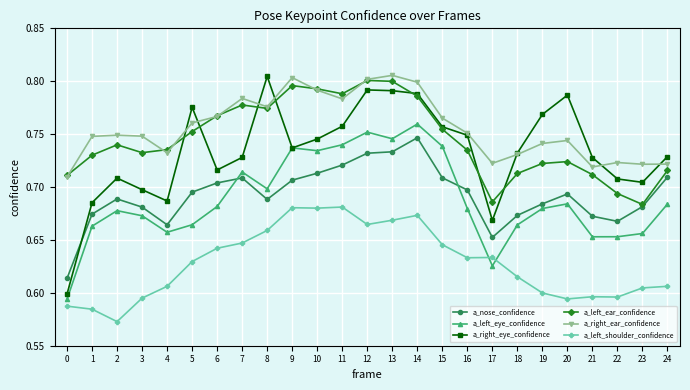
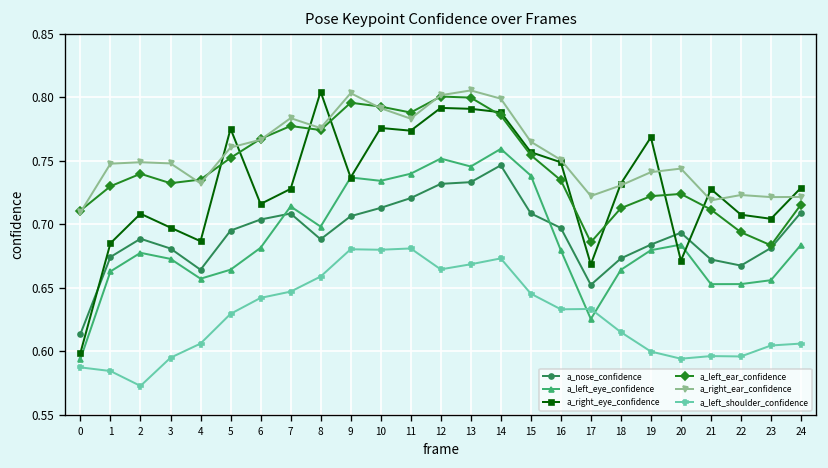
a_right_eye_confidence, 10: 0.745 -> 0.776
a_right_eye_confidence, 11: 0.757 -> 0.774
a_right_eye_confidence, 20: 0.787 -> 0.671
